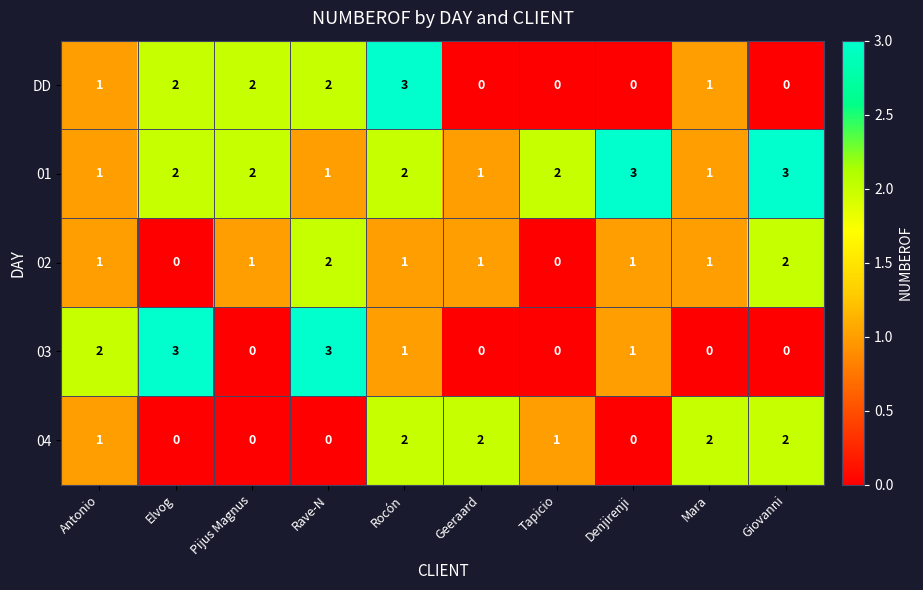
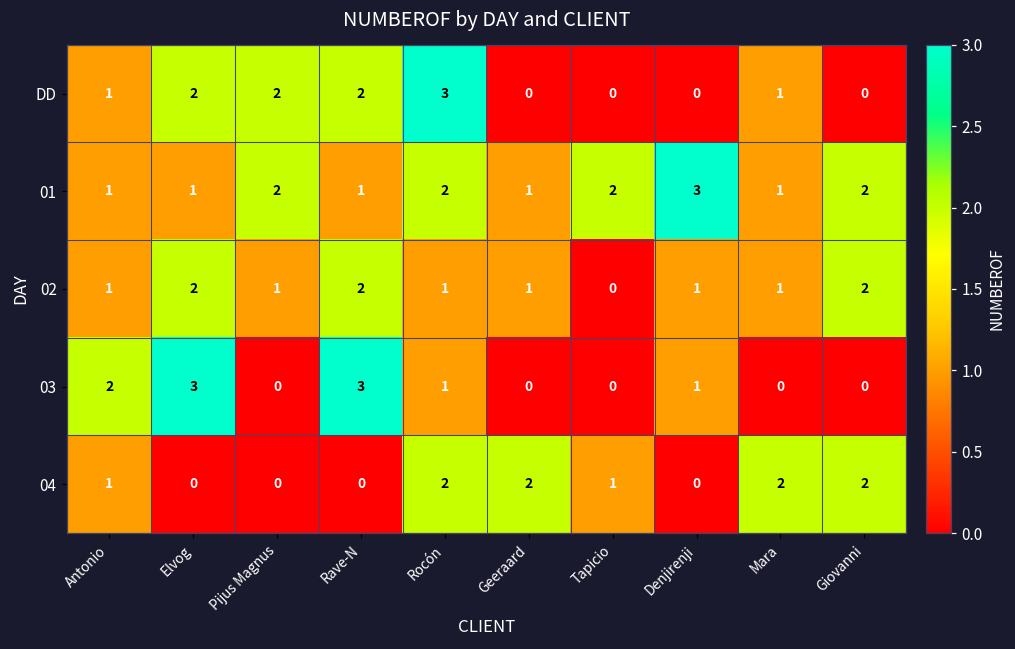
01, Elvog: 2 -> 1
01, Giovanni: 3 -> 2
02, Elvog: 0 -> 2
